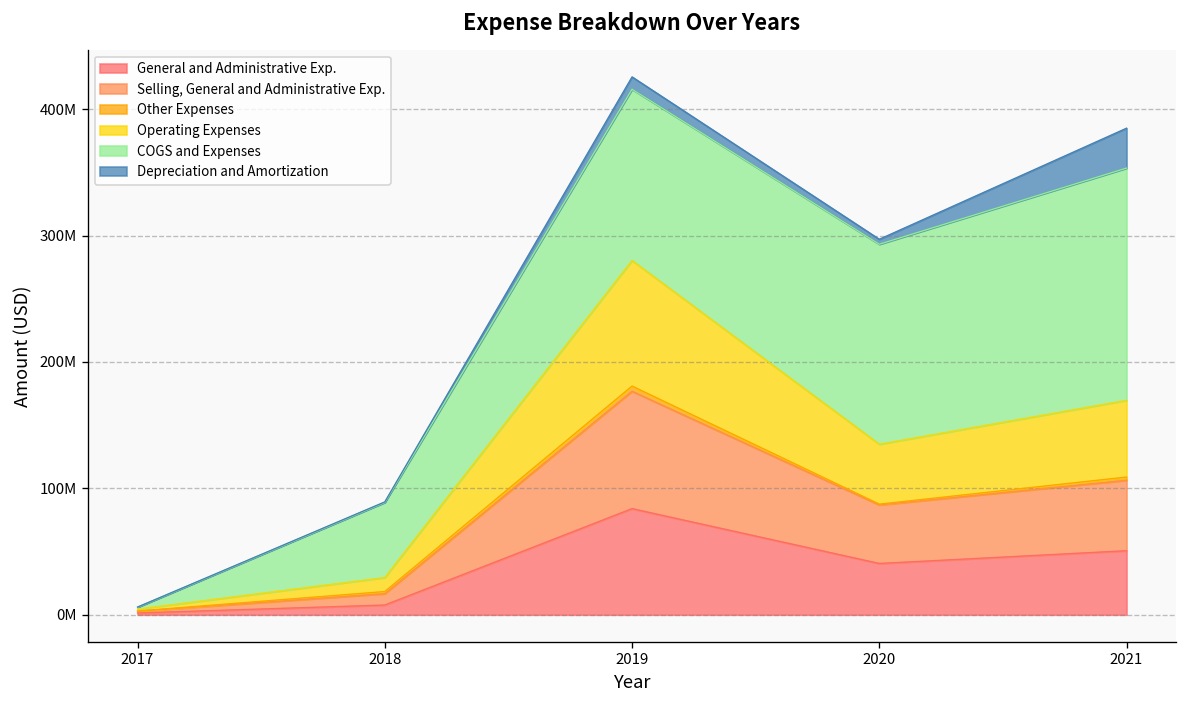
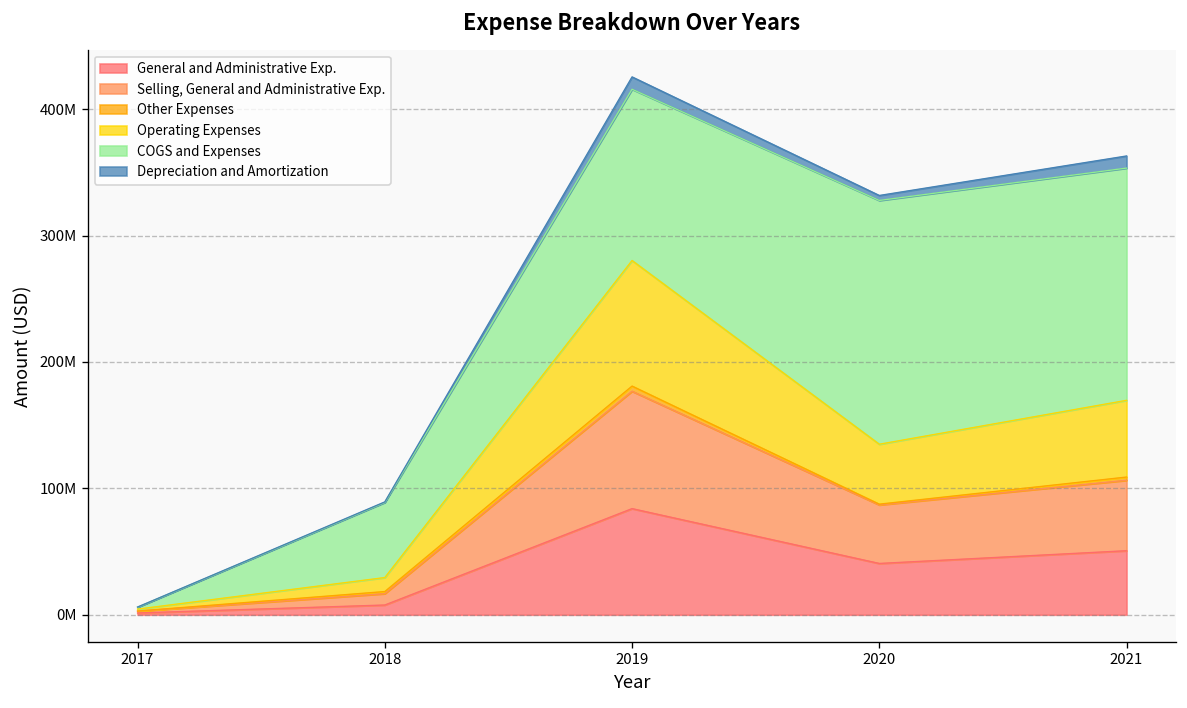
COGS and Expenses, 2020: 158000000 -> 193000000
Depreciation and Amortization, 2021: 32000000 -> 10000000
